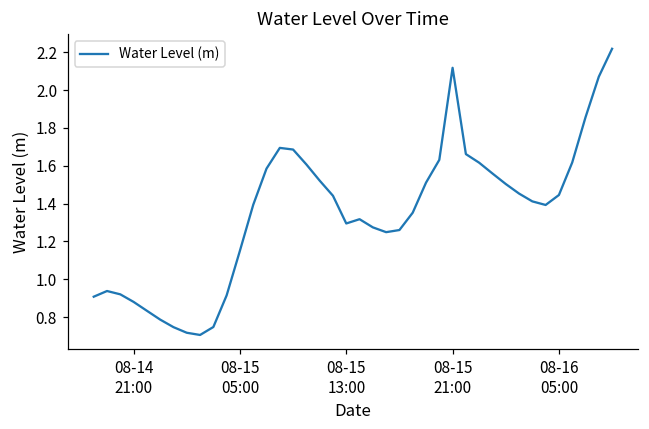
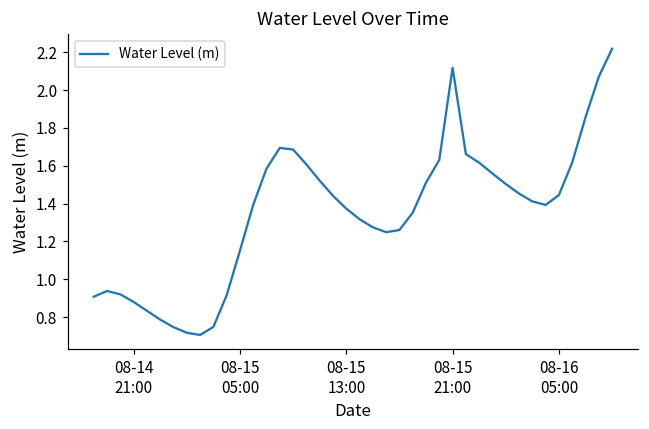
08-15 13:00: 1.30 -> 1.37
